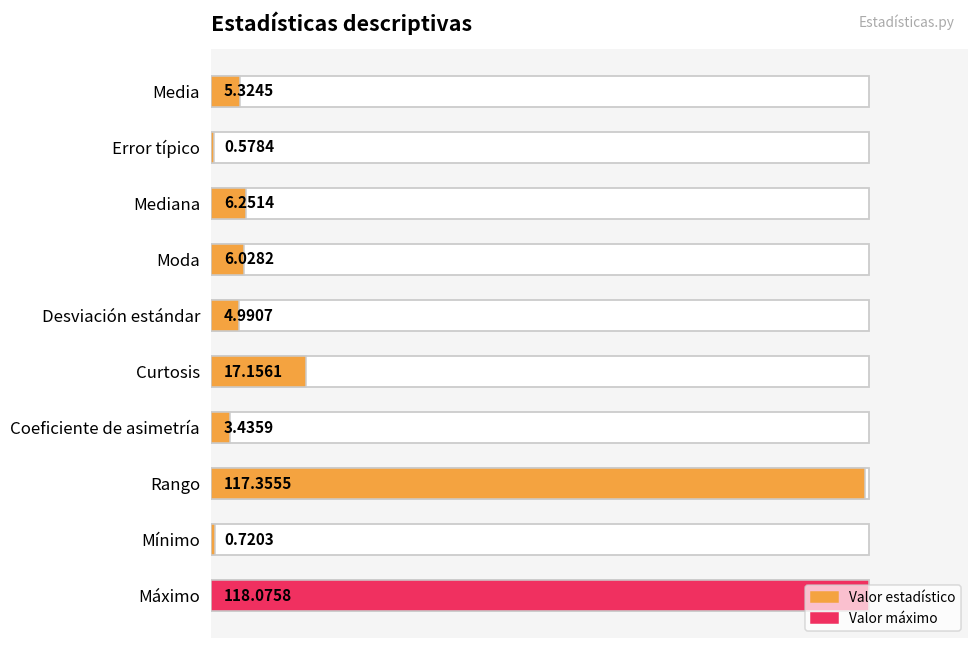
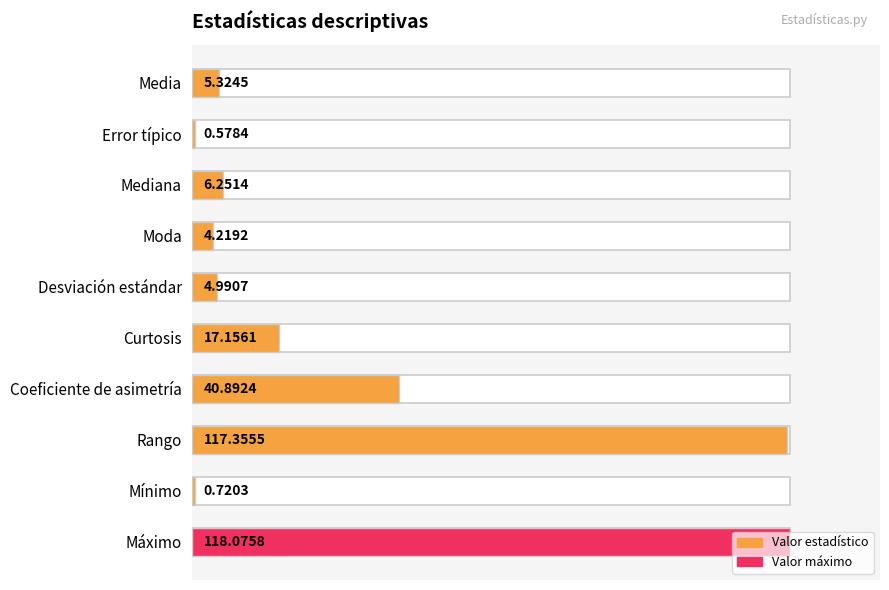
Valor estadístico, Moda: 6.0282 -> 4.2192
Valor estadístico, Coeficiente de asimetría: 3.4359 -> 40.8924
